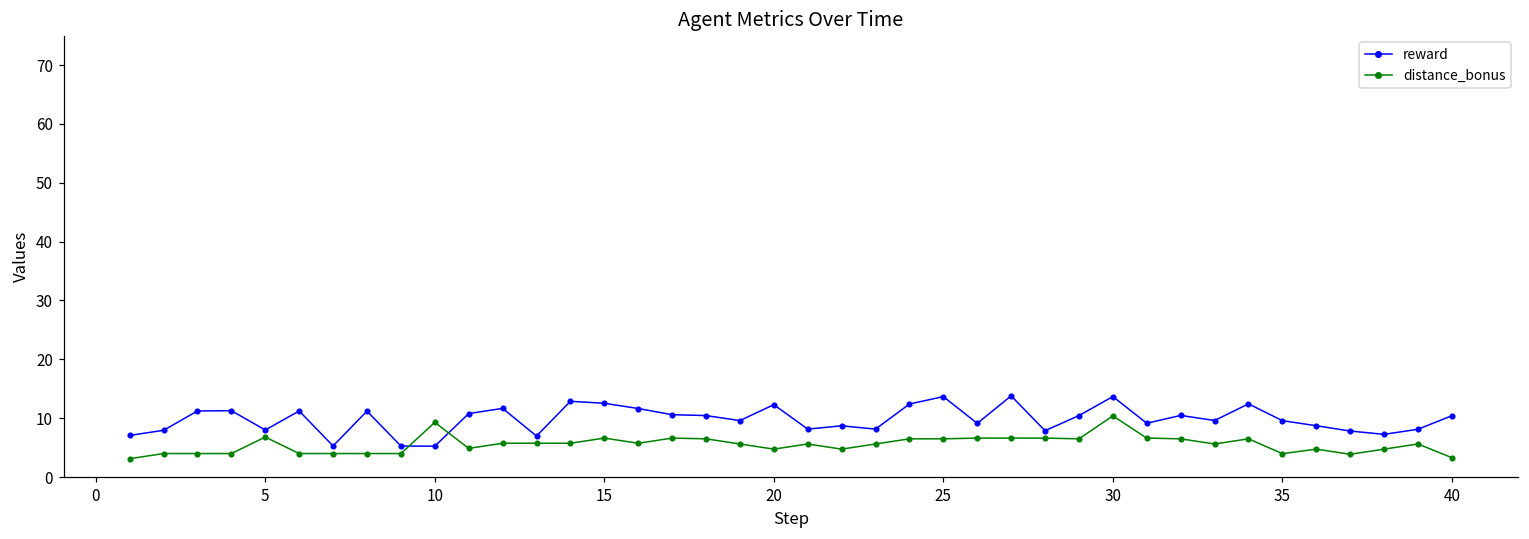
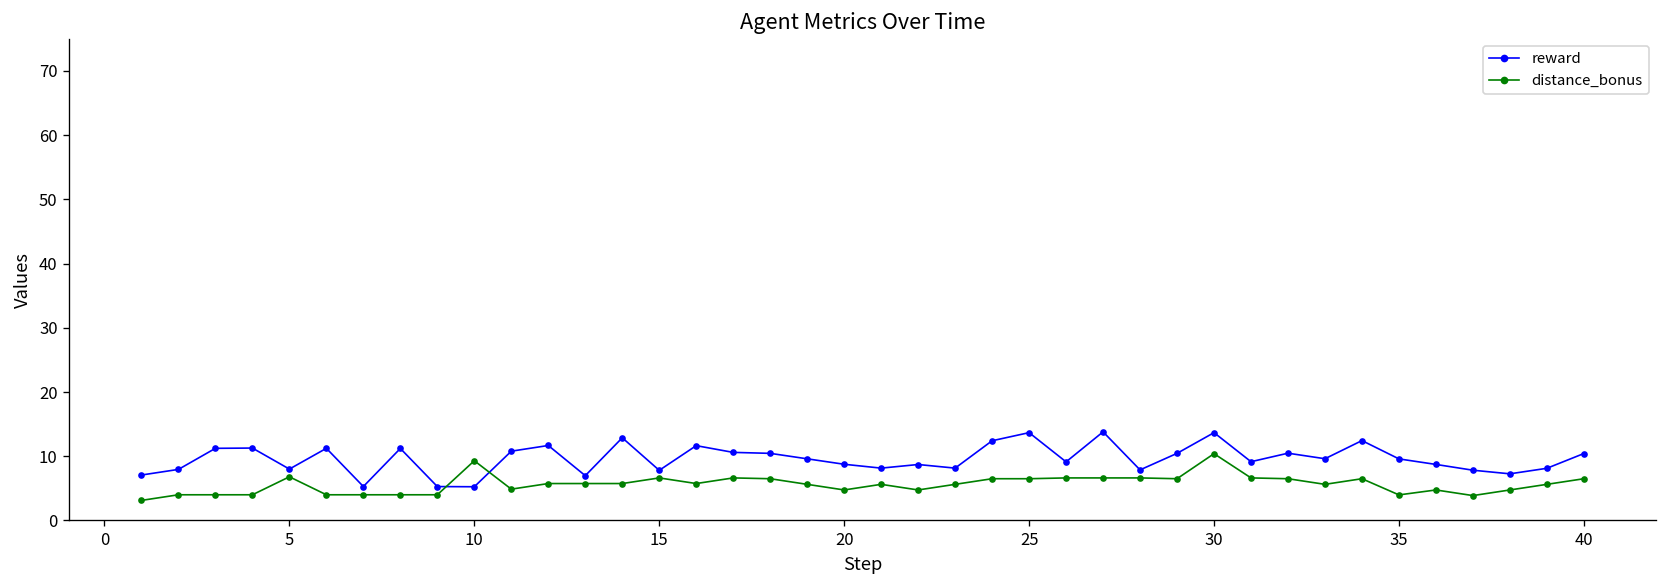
reward, 15: 13 -> 8
reward, 20: 12 -> 9
distance_bonus, 40: 3 -> 7
